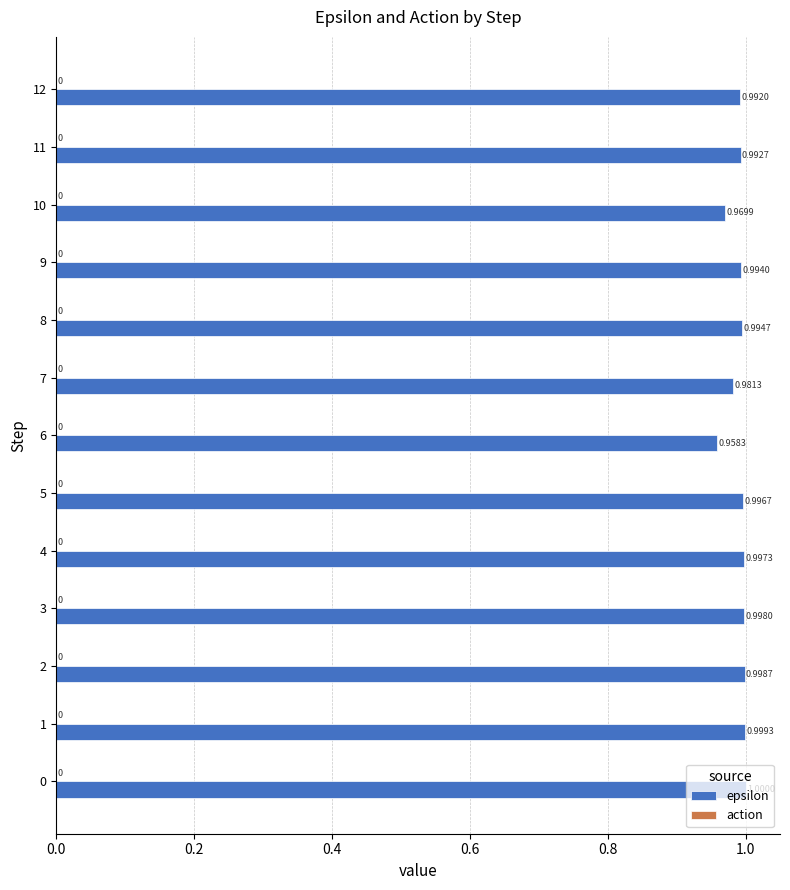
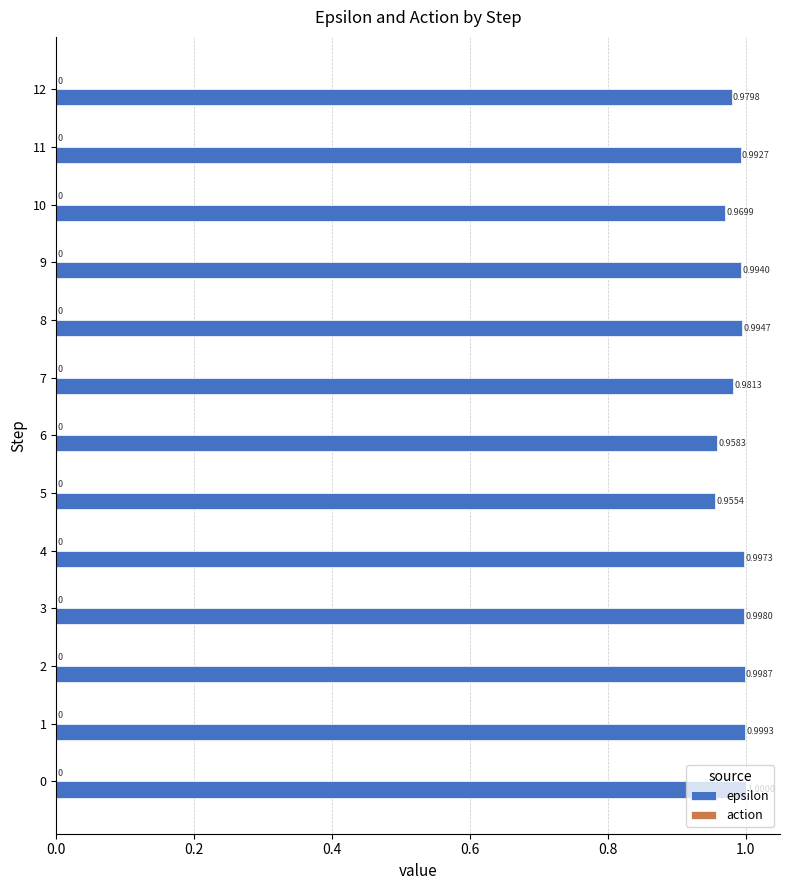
epsilon, 12: 0.9920 -> 0.9798
epsilon, 5: 0.9967 -> 0.9554
